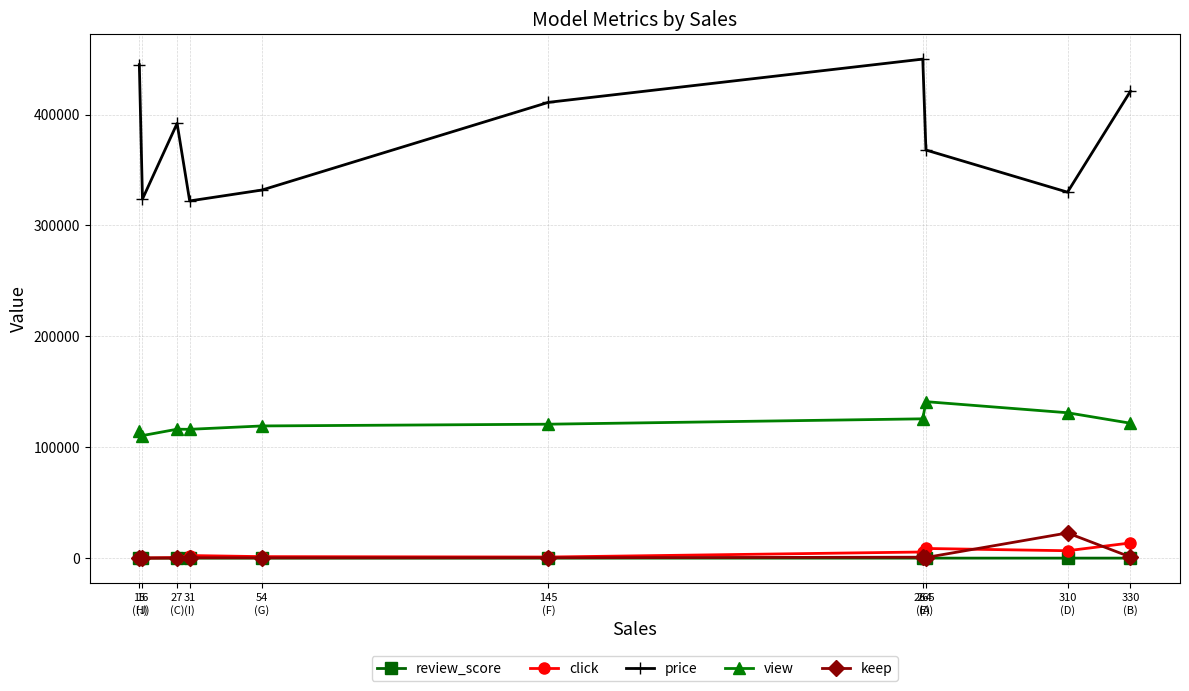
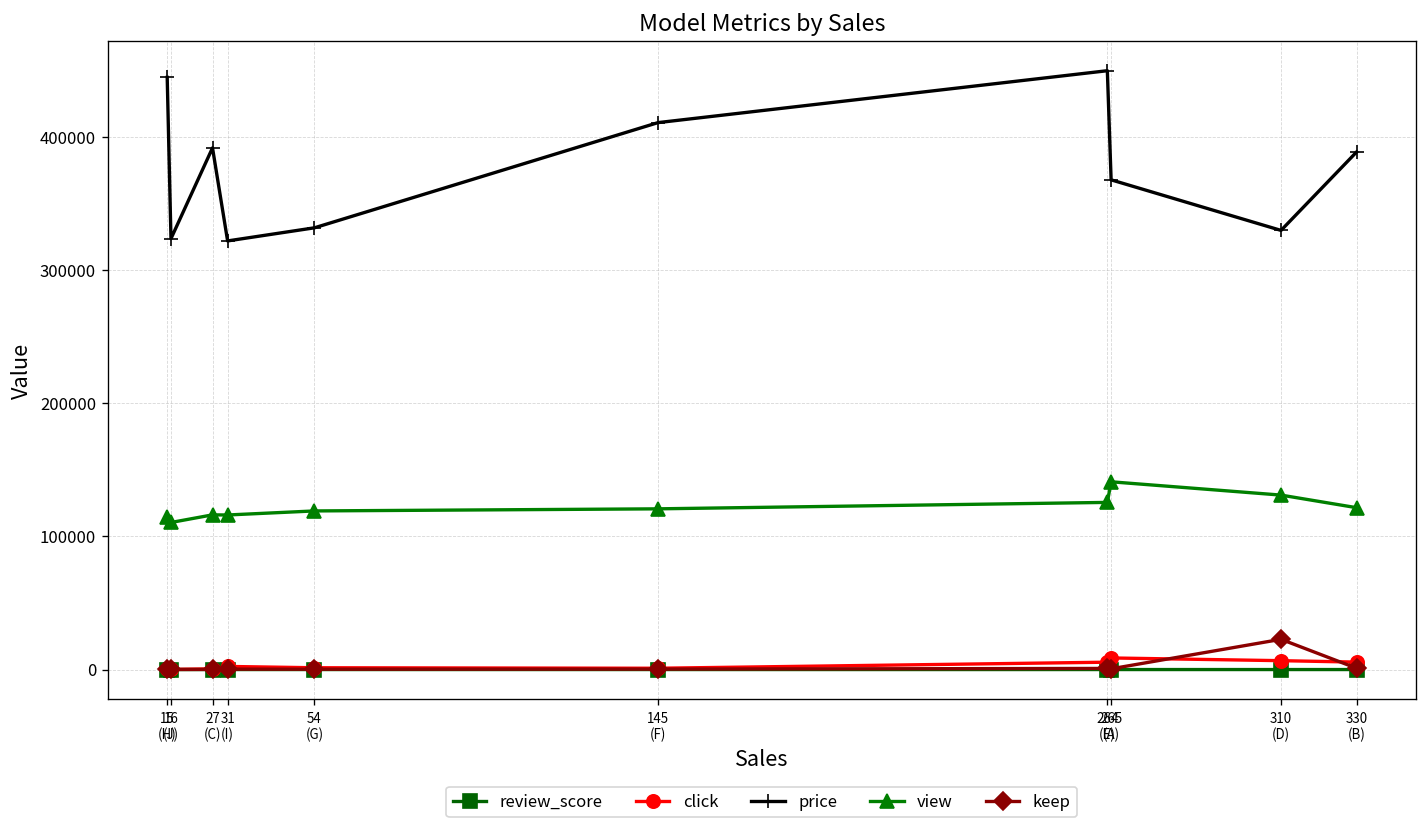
click, 330 (B): 14000 -> 6000
price, 330 (B): 421000 -> 389000
